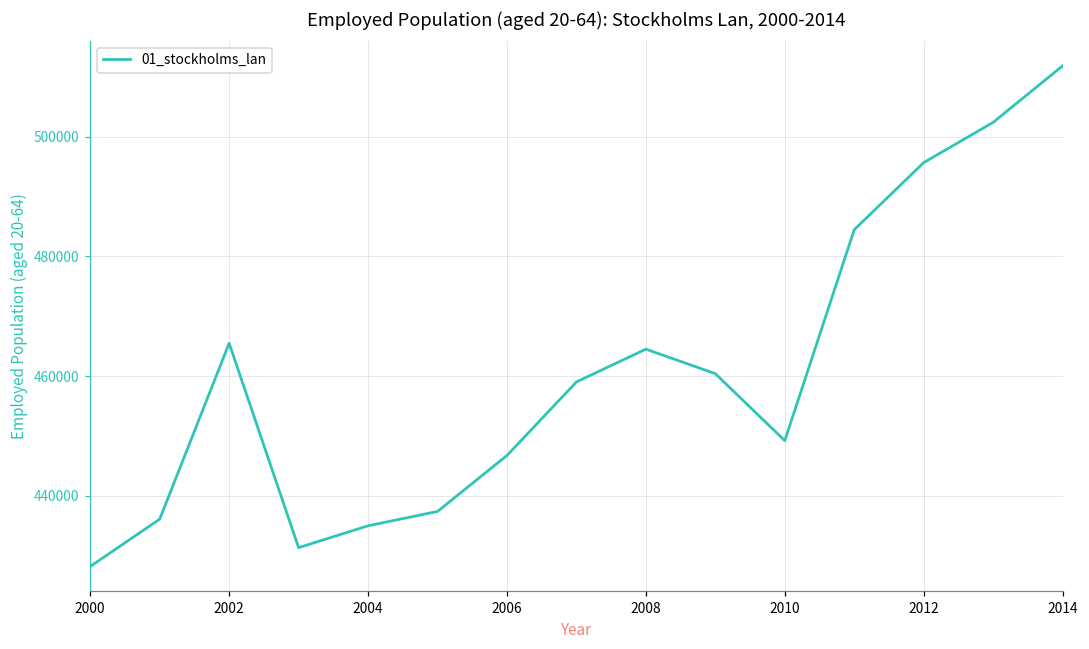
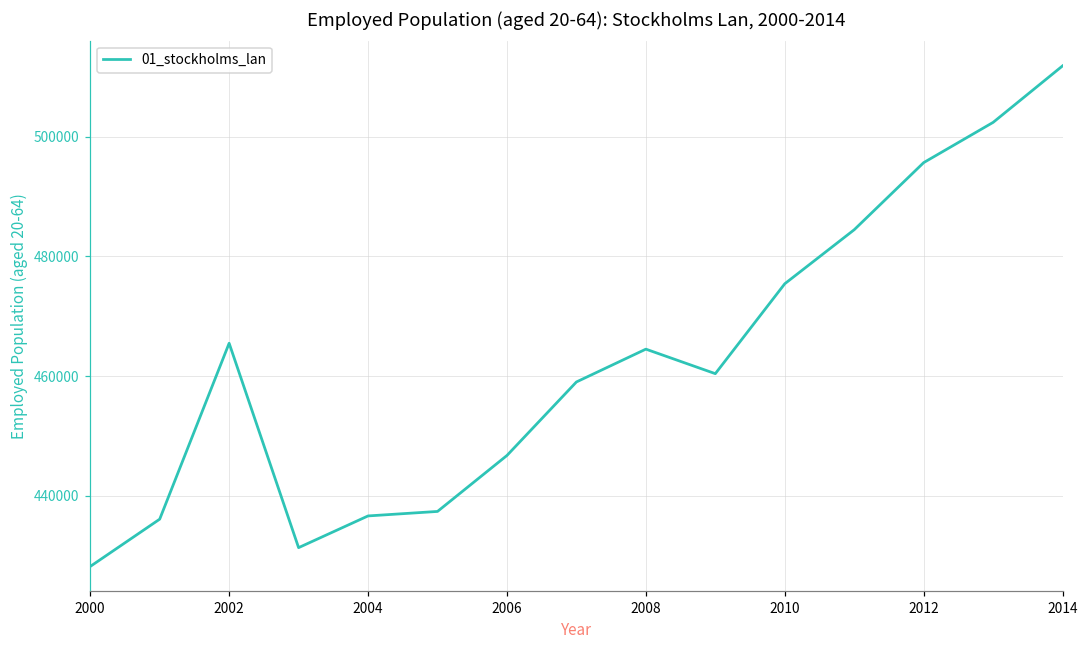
2004: 435000 -> 437000
2010: 449000 -> 475000
